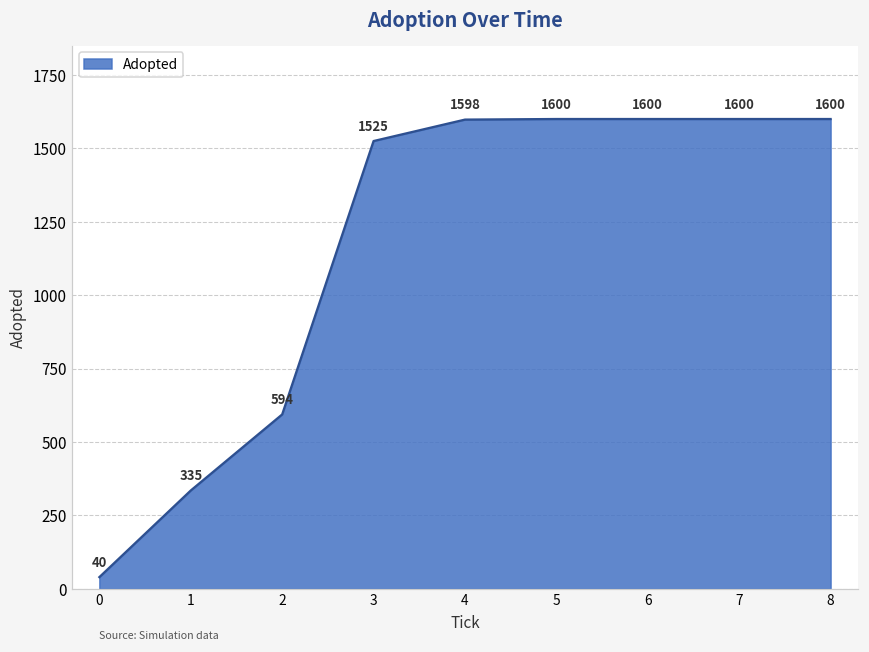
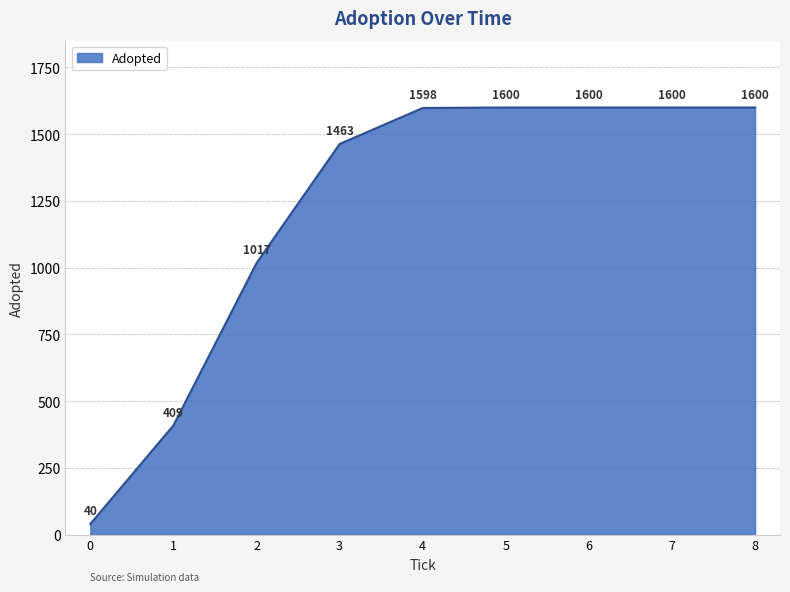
1: 335 -> 409
2: 594 -> 1017
3: 1525 -> 1463
